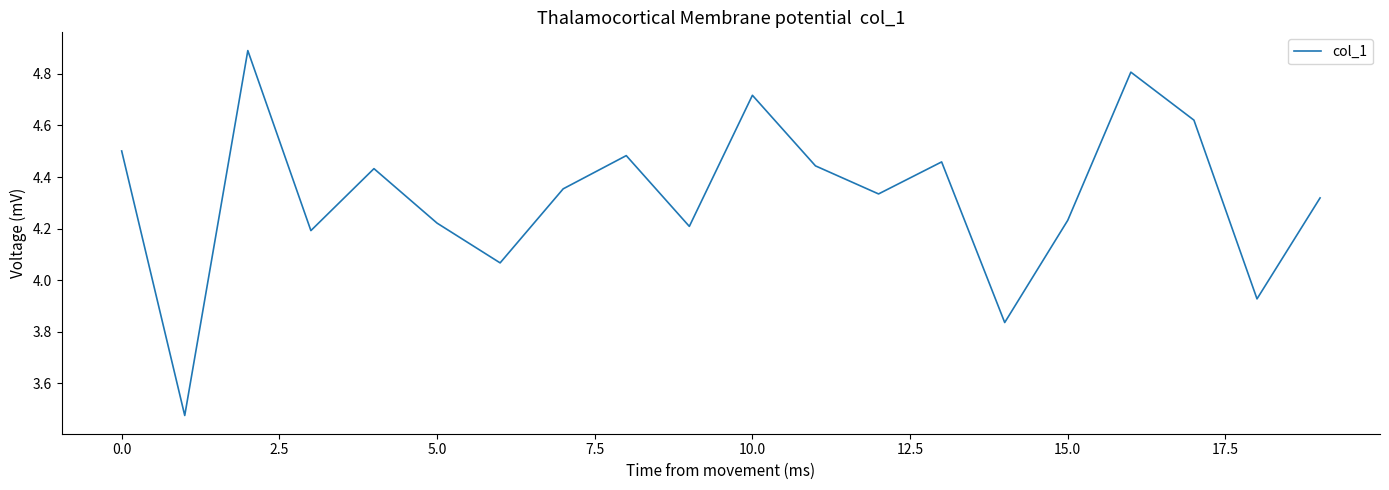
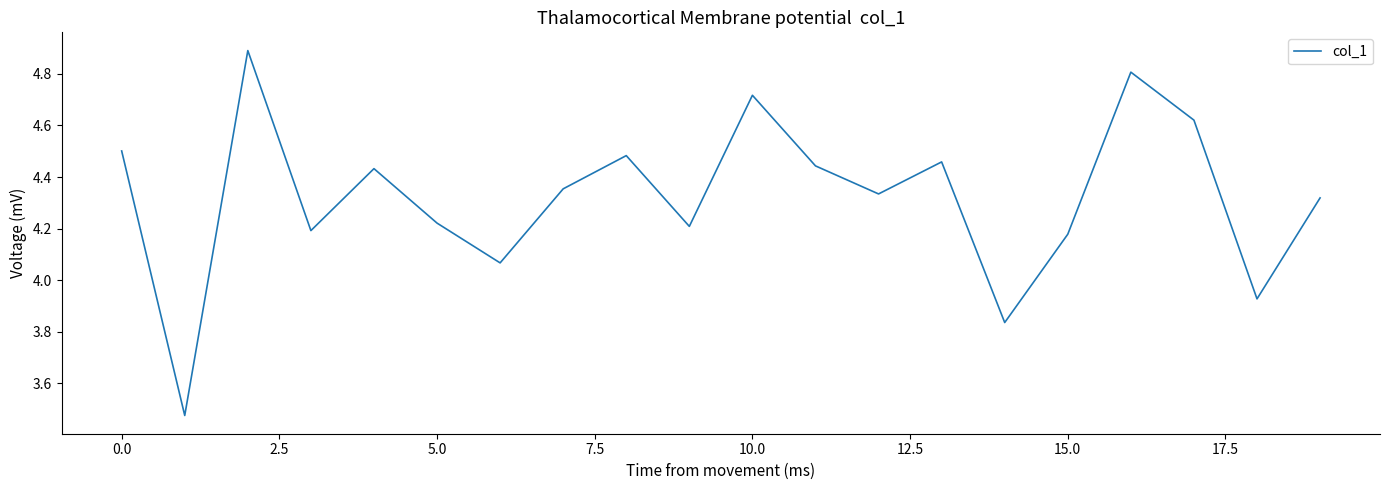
15.0: 4.23 -> 4.18
